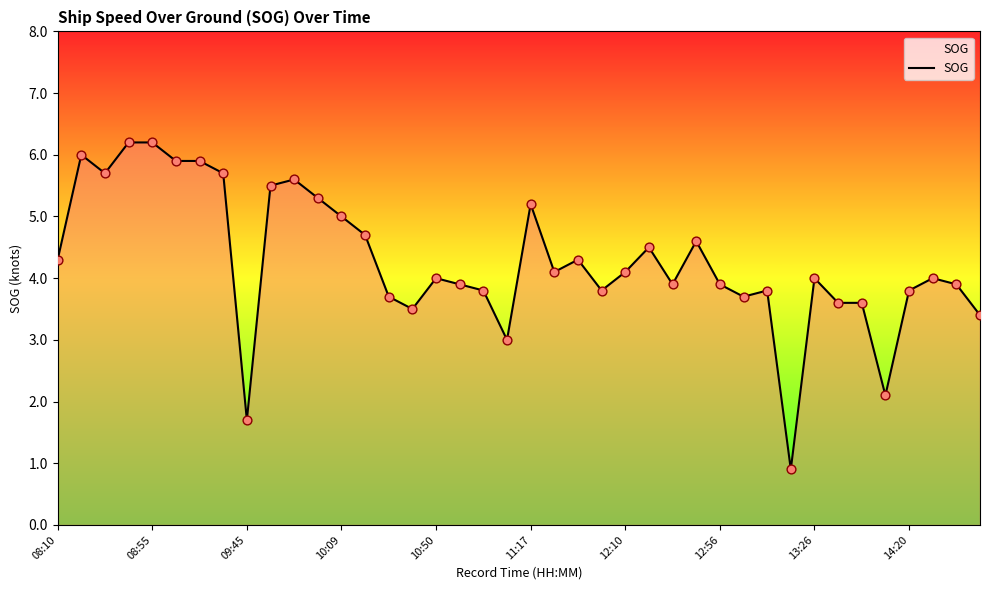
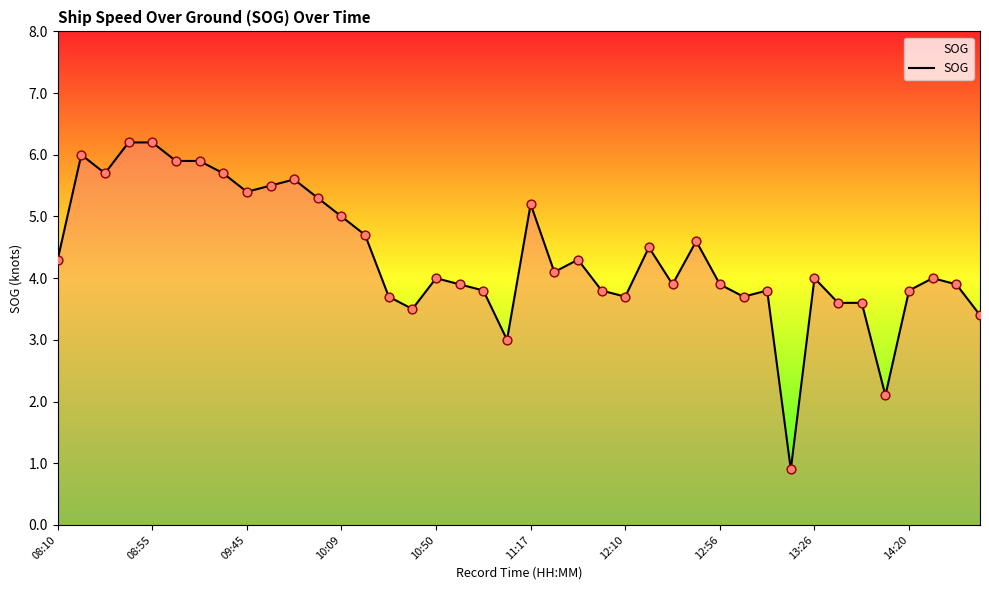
09:45: 1.7 -> 5.4
12:10: 4.1 -> 3.7
